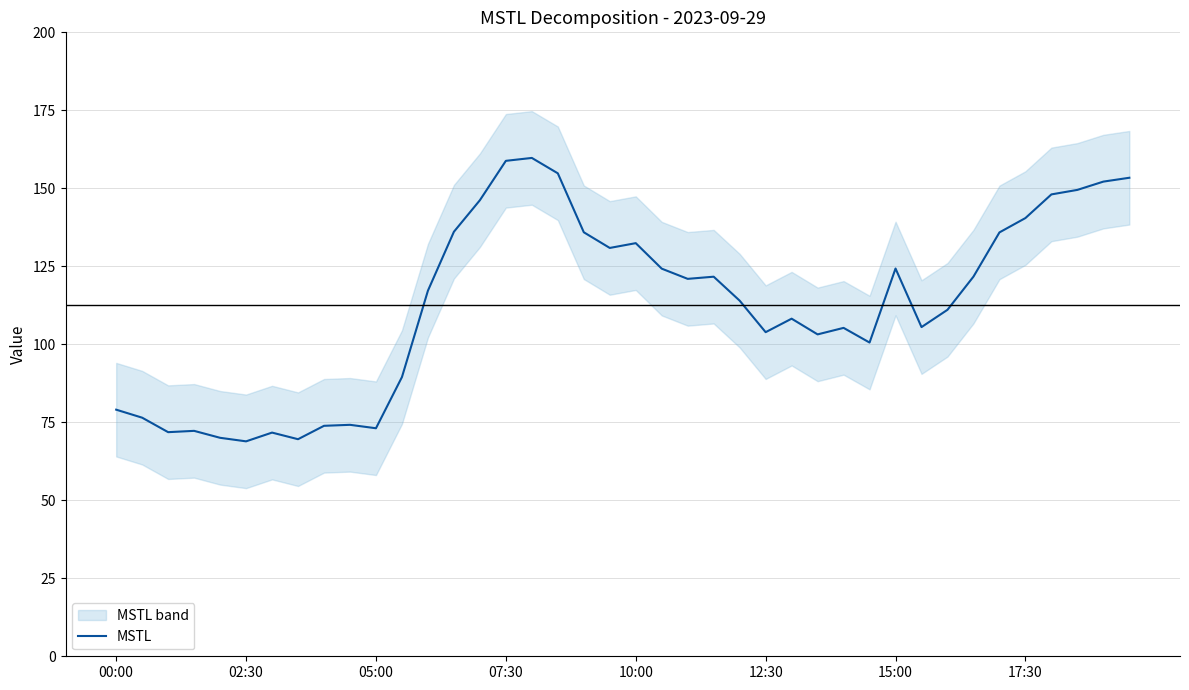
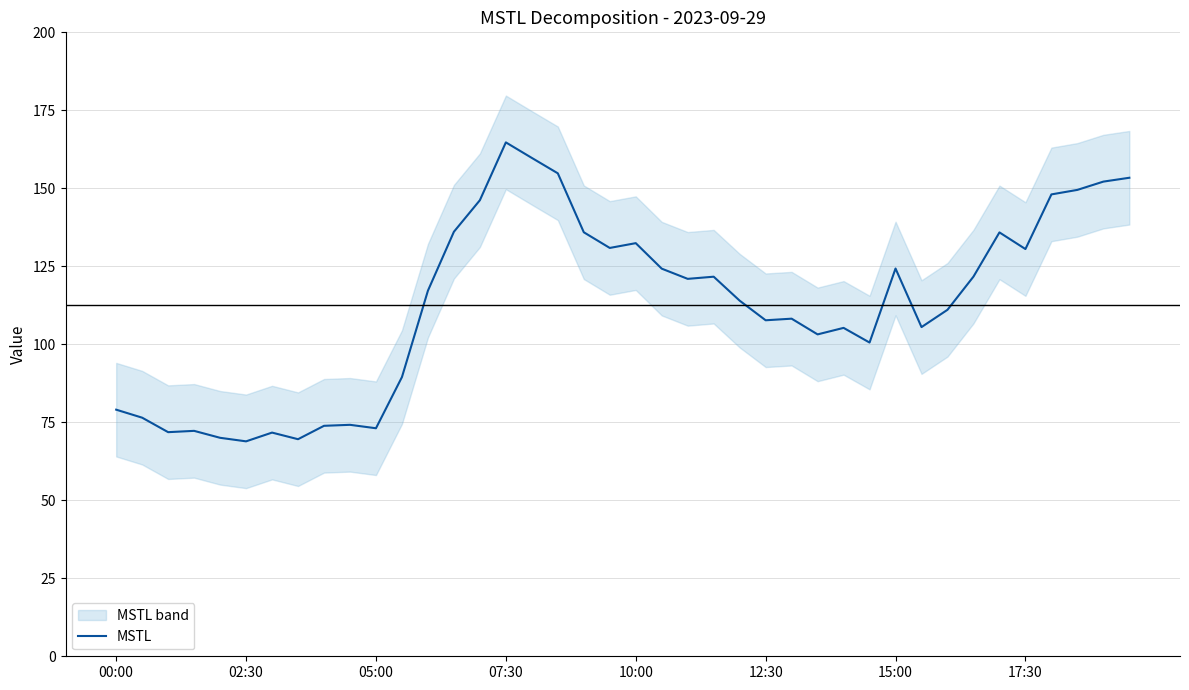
MSTL, 07:30: 159 -> 165
MSTL, 12:30: 104 -> 108
MSTL, 17:30: 140 -> 131
